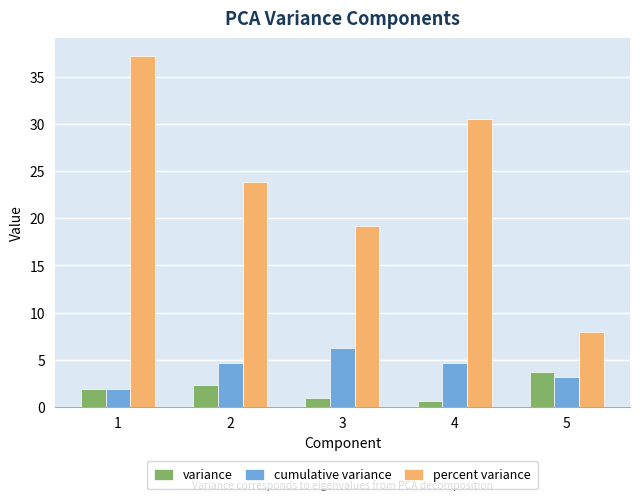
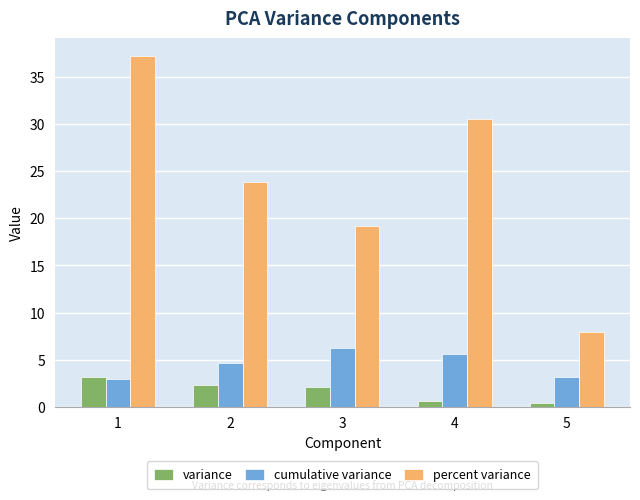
variance, 1: 2 -> 3
cumulative variance, 1: 2 -> 3
variance, 3: 1 -> 2
cumulative variance, 4: 5 -> 6
variance, 5: 4 -> 0
